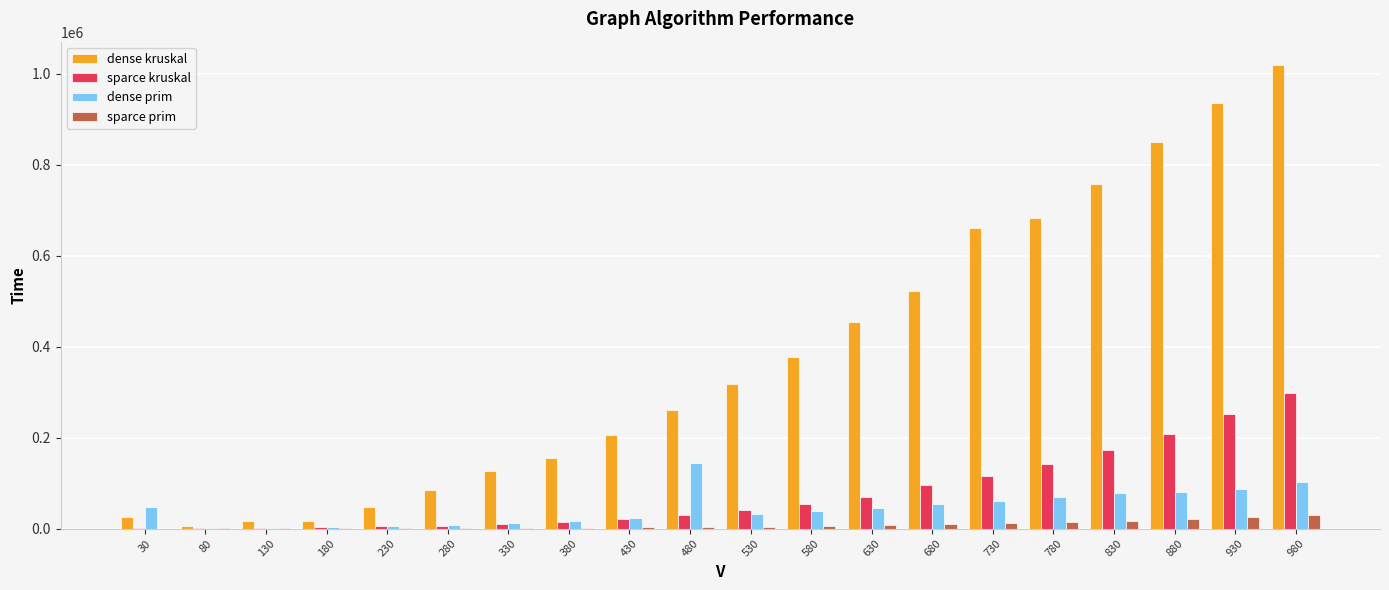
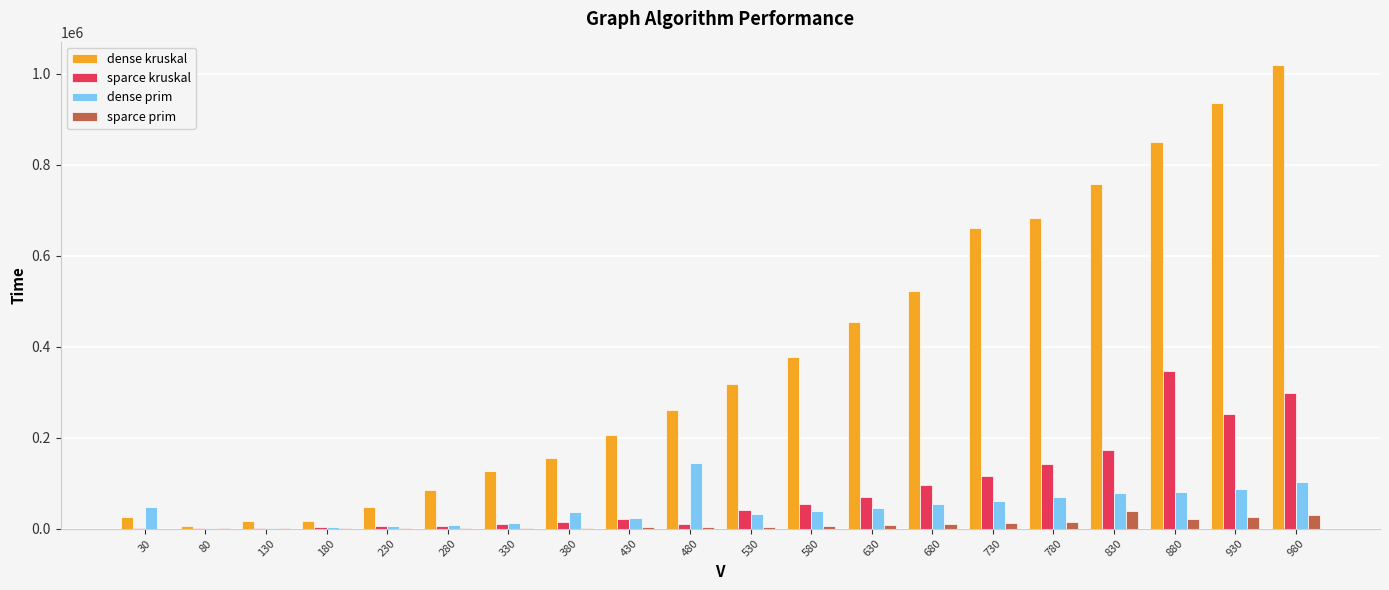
dense prim, 380: 20000 -> 40000
sparce kruskal, 480: 30000 -> 10000
sparce prim, 830: 20000 -> 40000
sparce kruskal, 880: 210000 -> 350000
